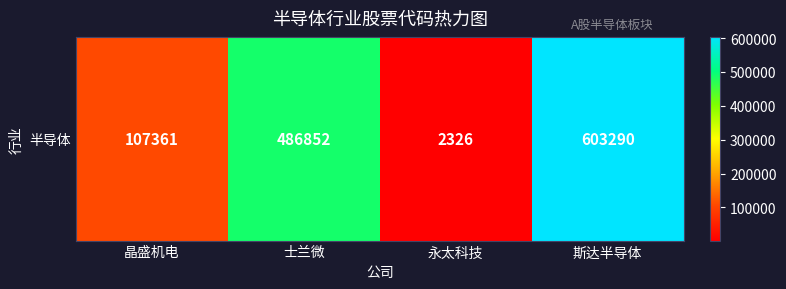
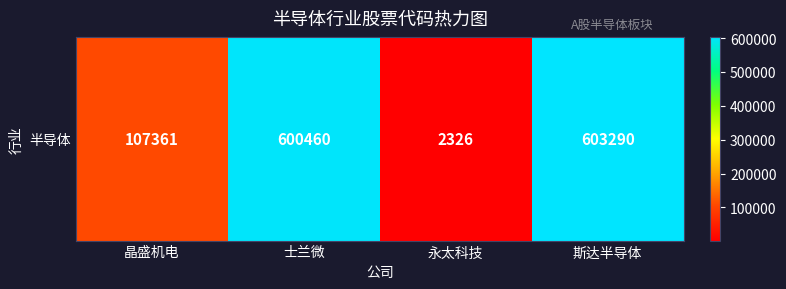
半导体, 士兰微: 486852 -> 600460
